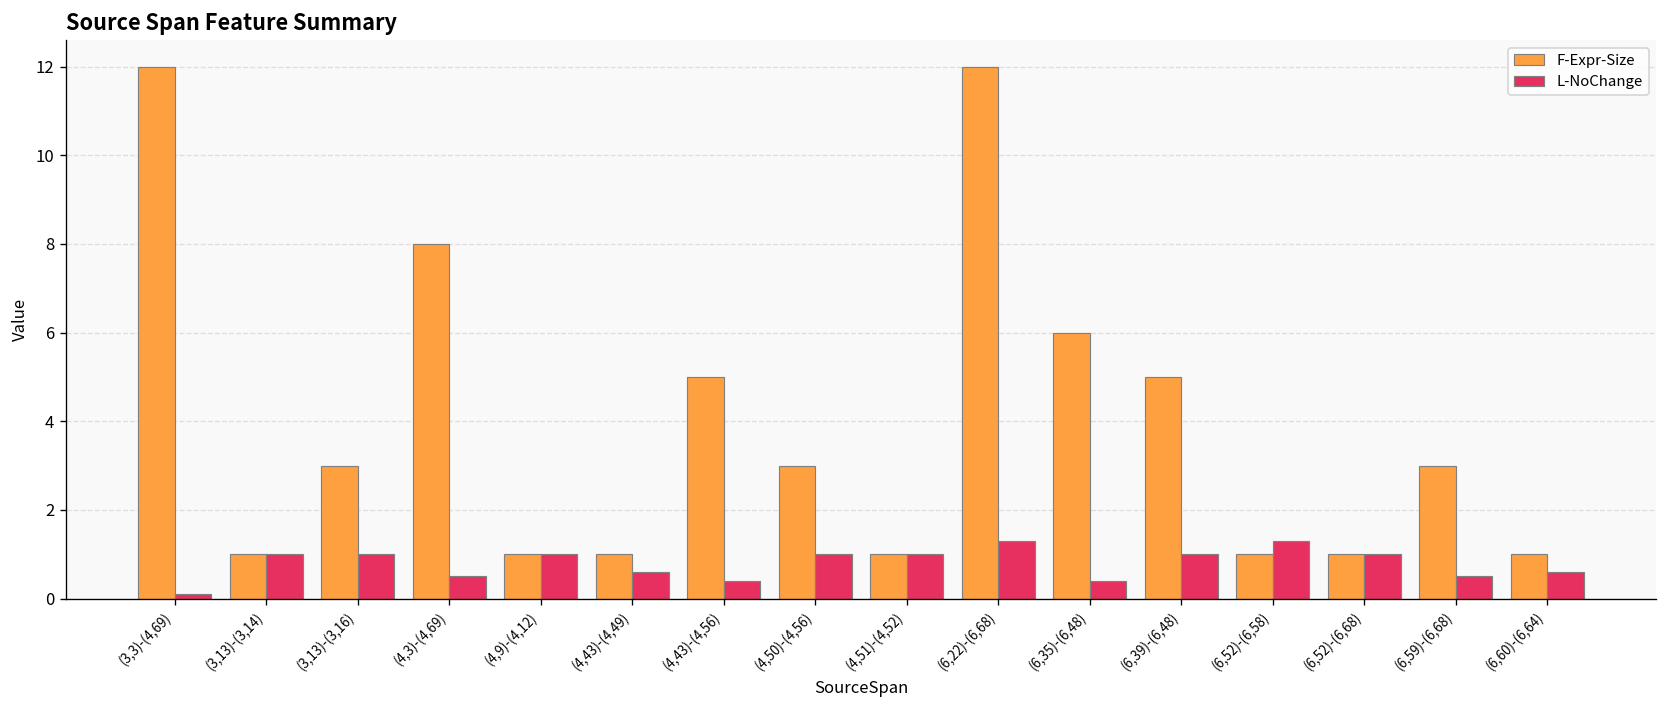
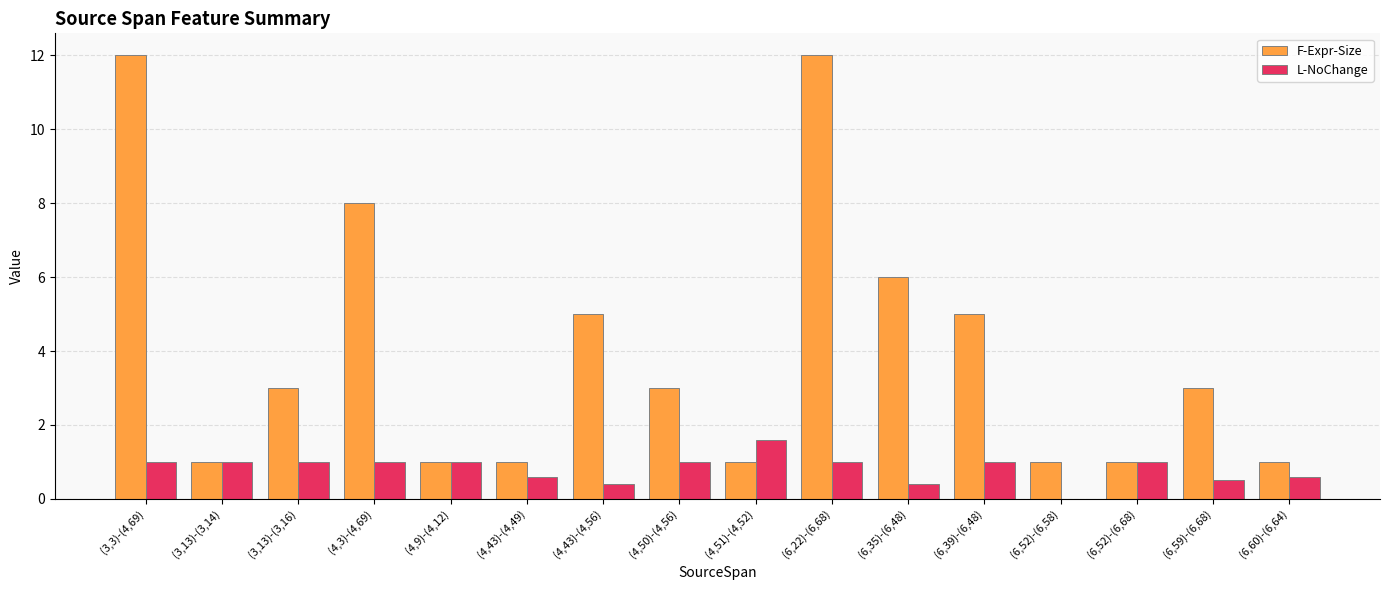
L-NoChange, (3,3)-(4,69): 0.1 -> 1.0
L-NoChange, (4,3)-(4,69): 0.5 -> 1.0
L-NoChange, (4,51)-(4,52): 1.0 -> 1.6
L-NoChange, (6,22)-(6,68): 1.3 -> 1.0
L-NoChange, (6,52)-(6,58): 1.3 -> 0.0
